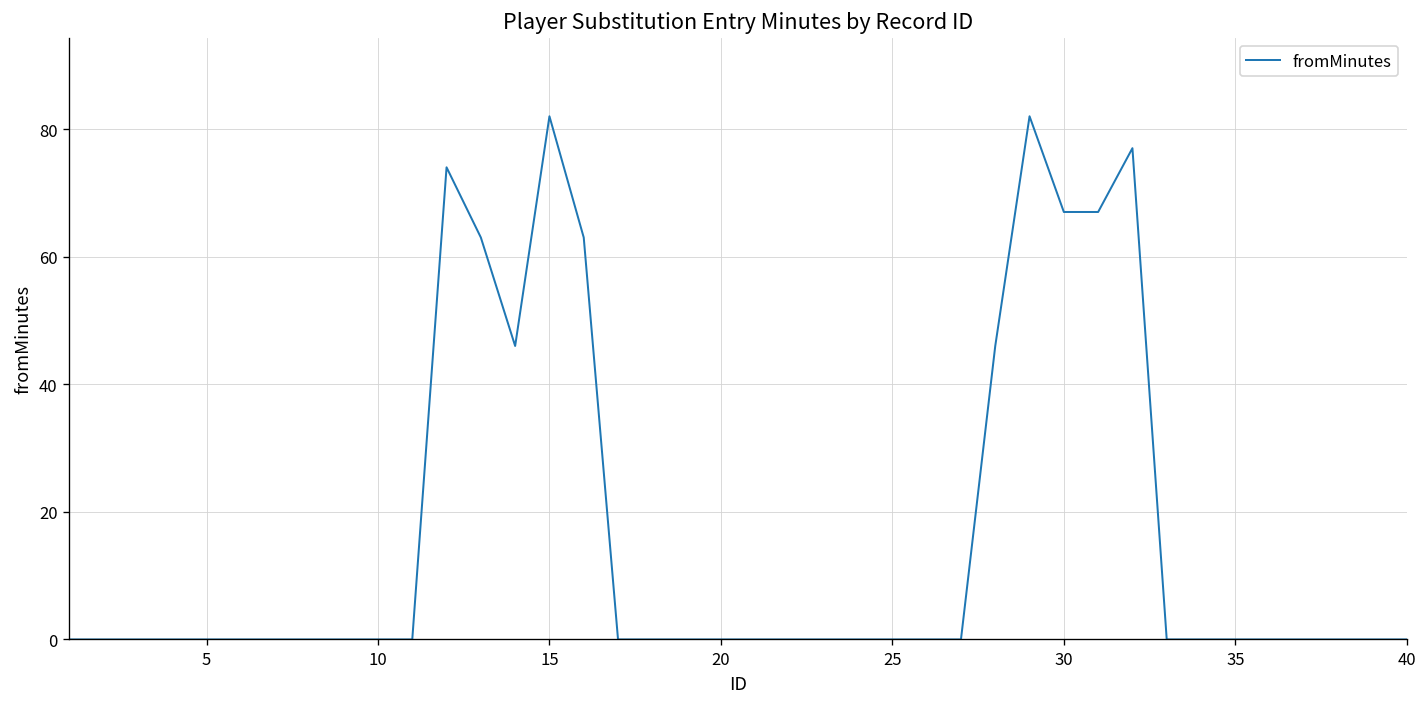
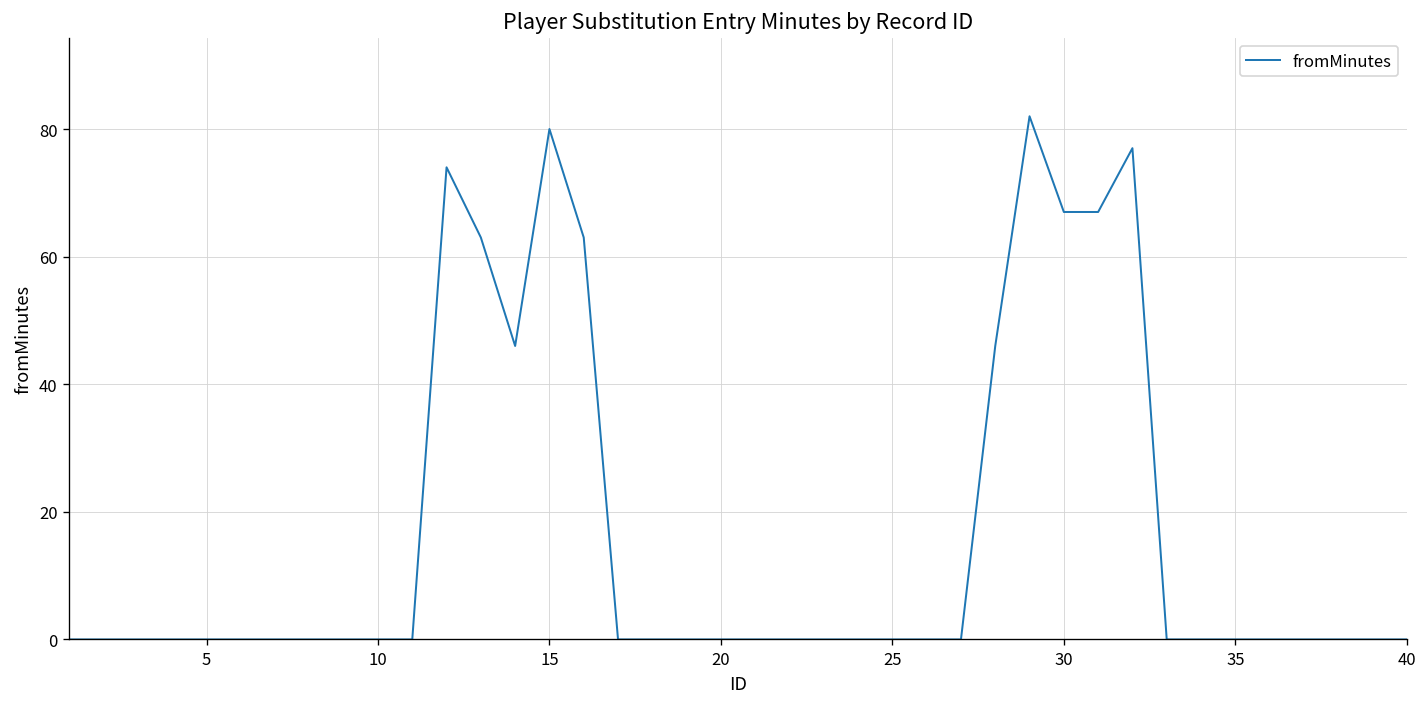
15: 82 -> 80
